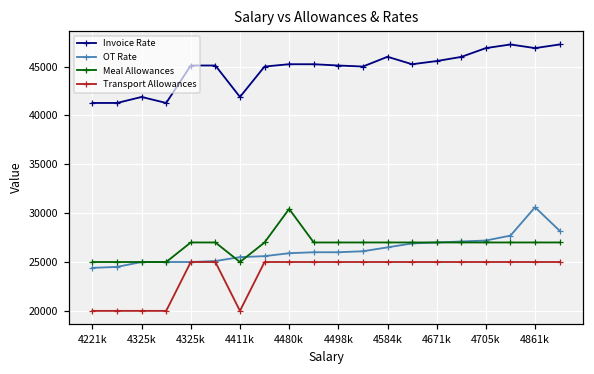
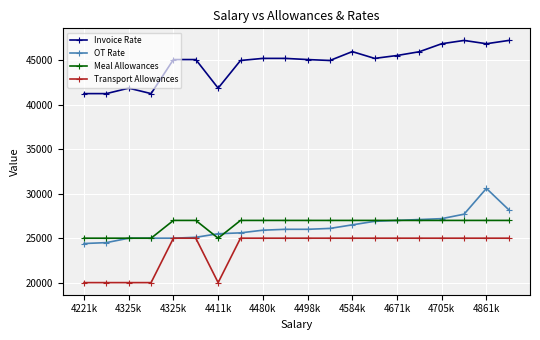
Meal Allowances, 4480k: 30000 -> 27000
